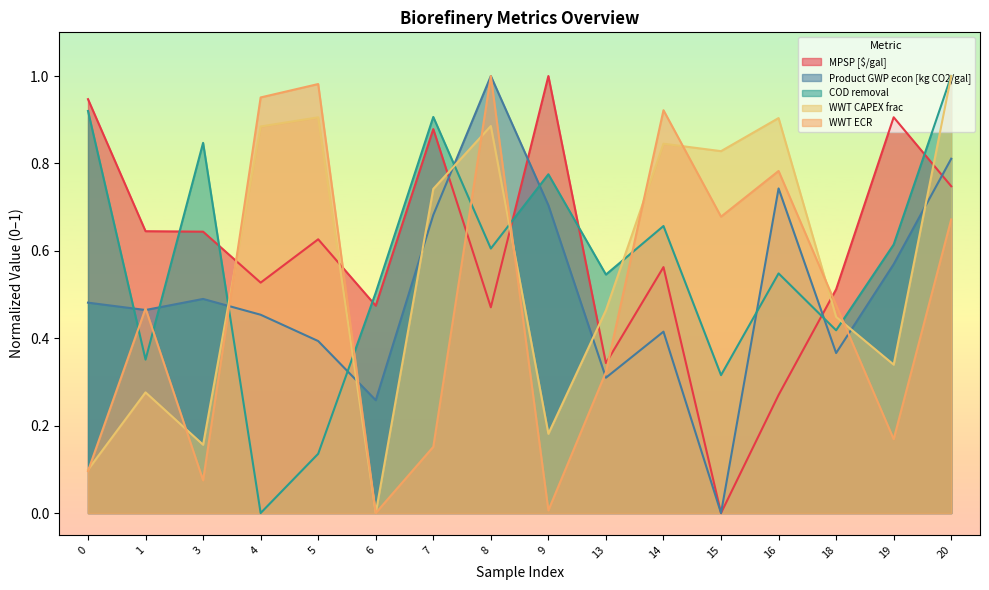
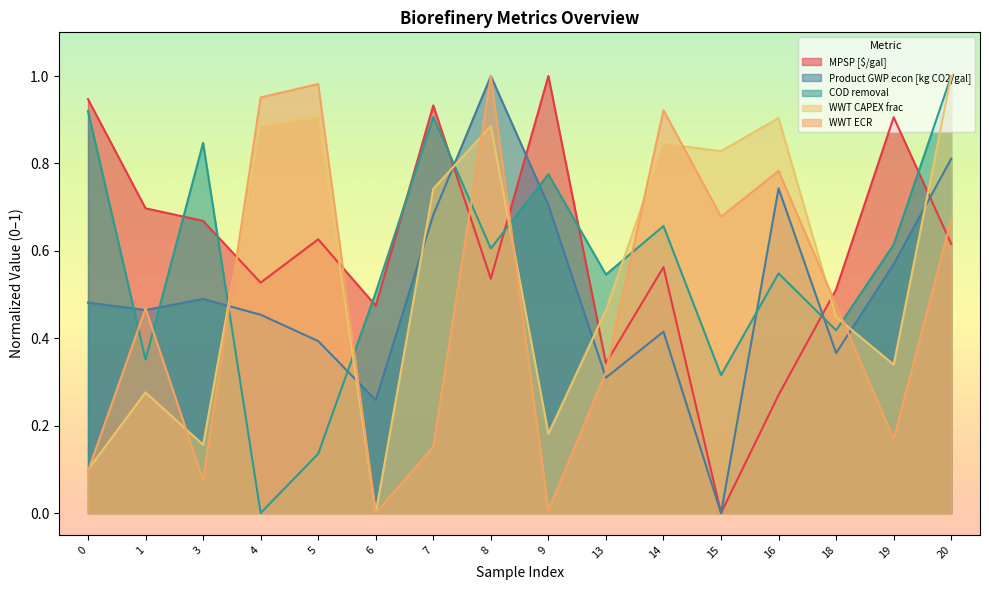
MPSP [$/gal], 1: 0.64 -> 0.70
MPSP [$/gal], 3: 0.64 -> 0.67
MPSP [$/gal], 7: 0.88 -> 0.93
MPSP [$/gal], 8: 0.47 -> 0.54
MPSP [$/gal], 20: 0.75 -> 0.62
